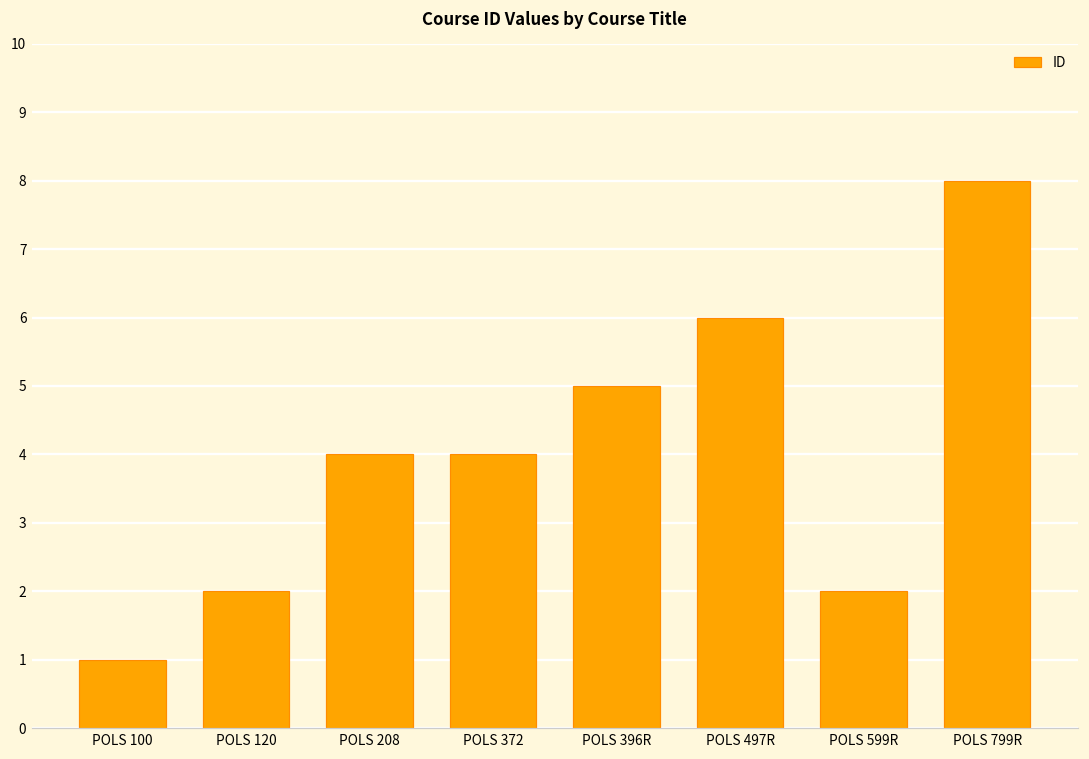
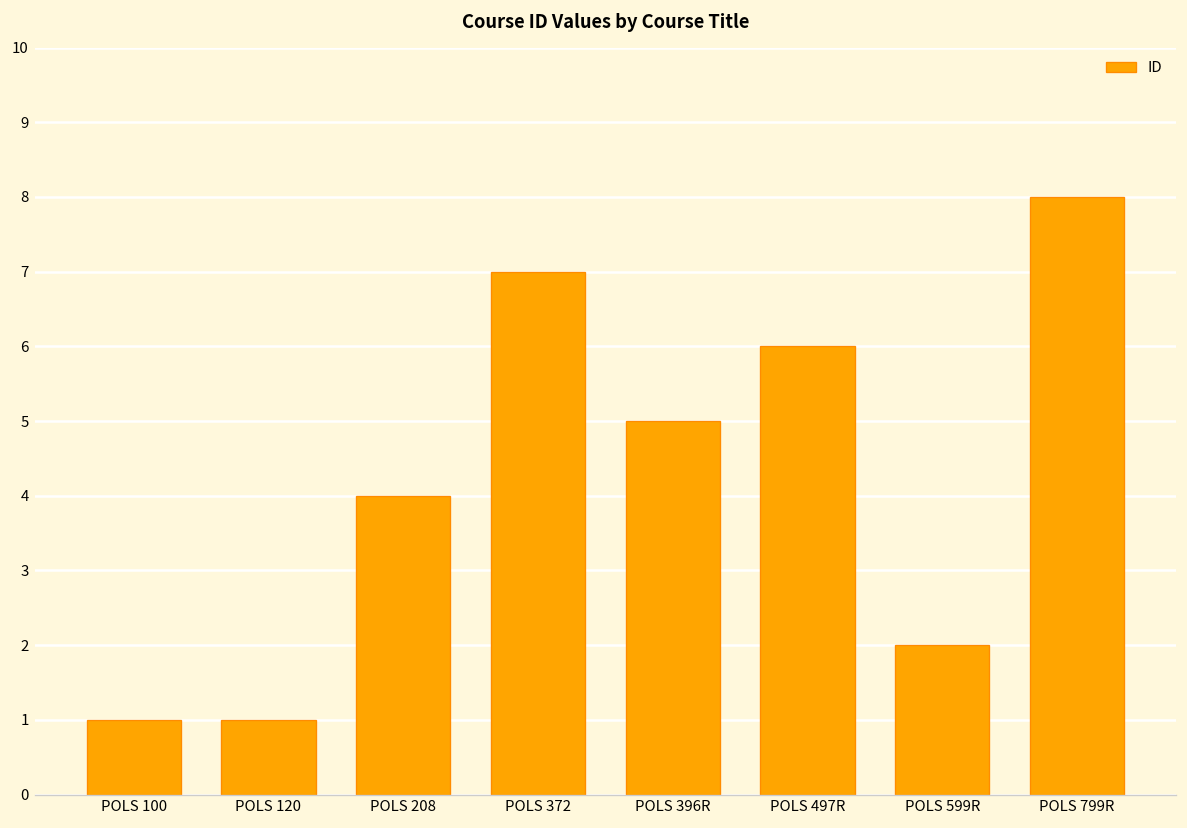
POLS 120: 2 -> 1
POLS 372: 4 -> 7
